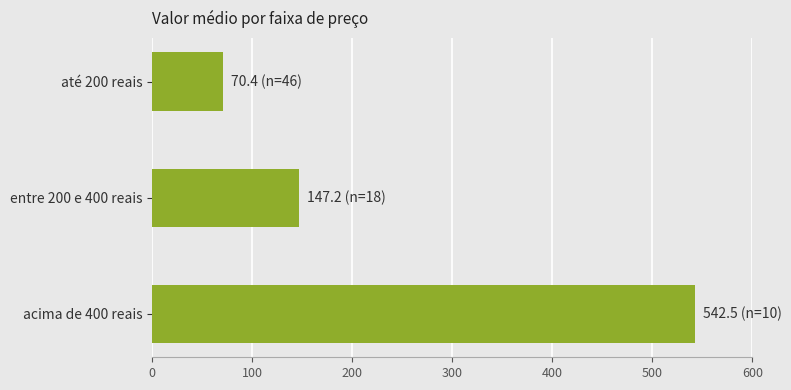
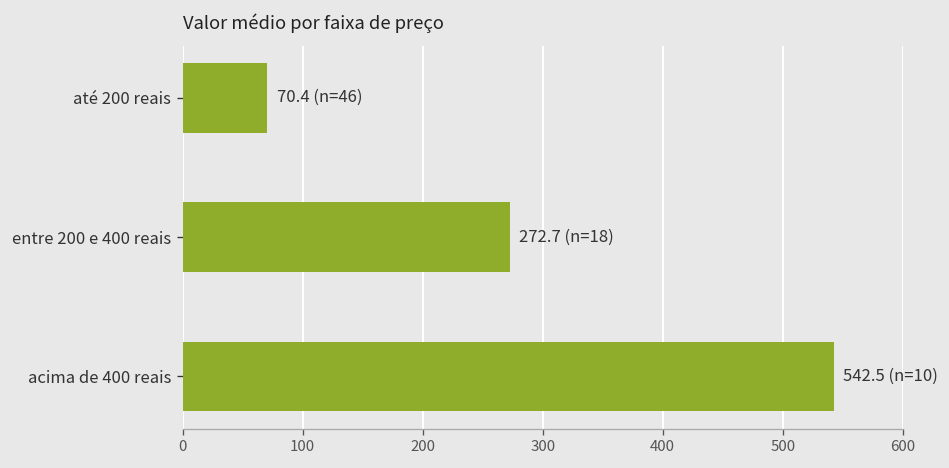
entre 200 e 400 reais: 147.2 -> 272.7
